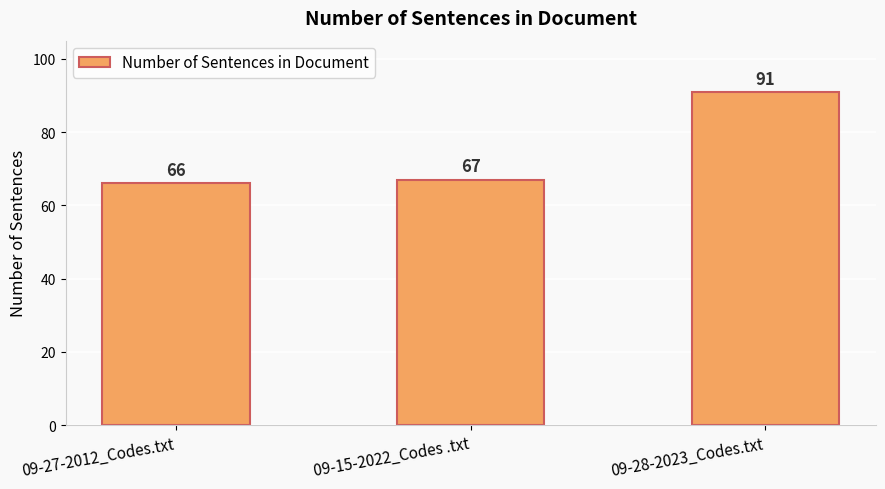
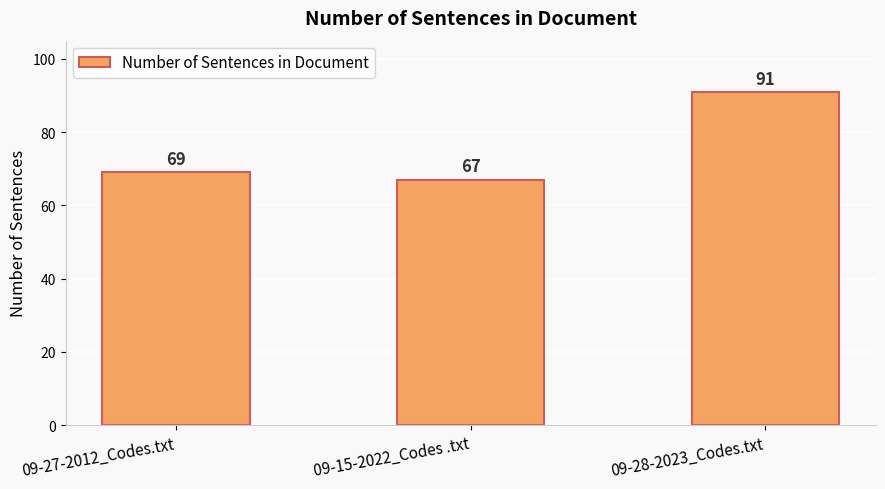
09-27-2012_Codes.txt: 66 -> 69
